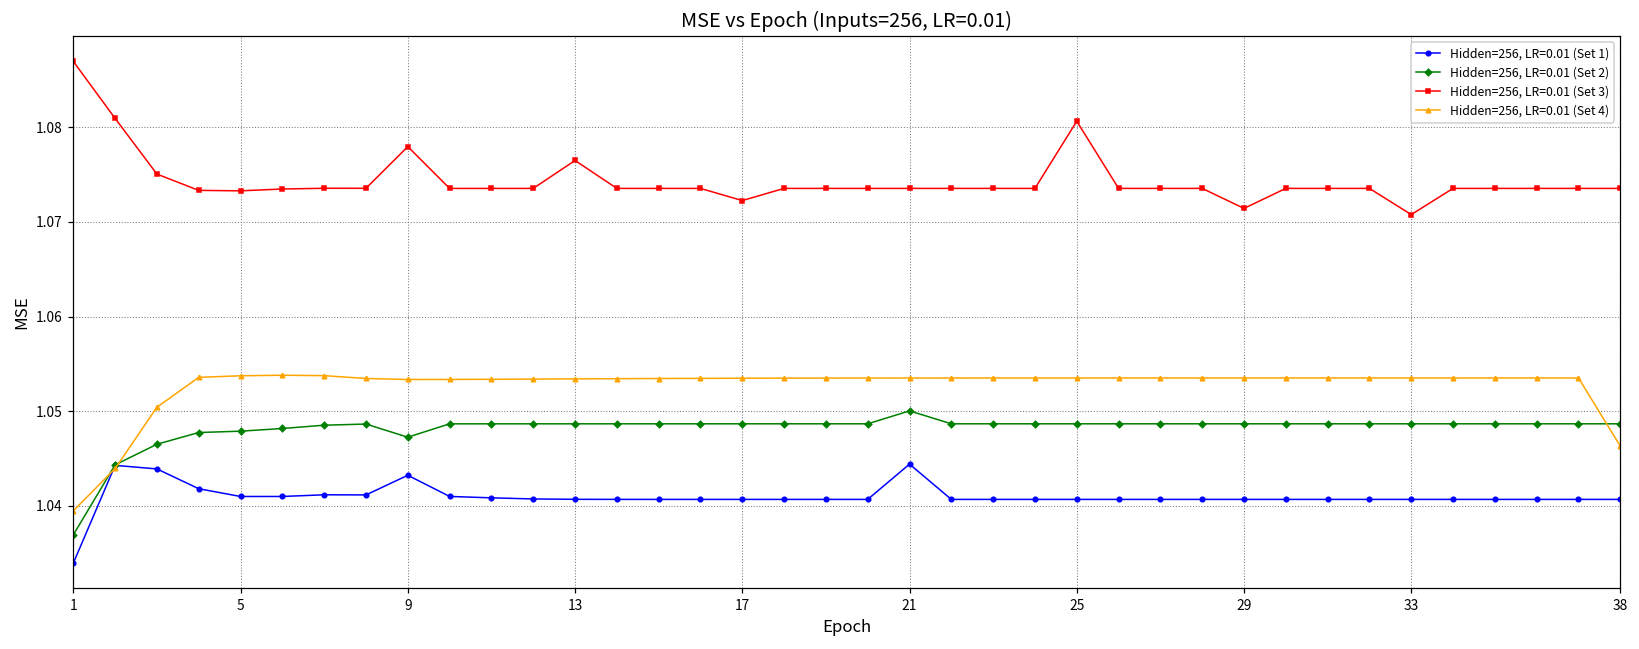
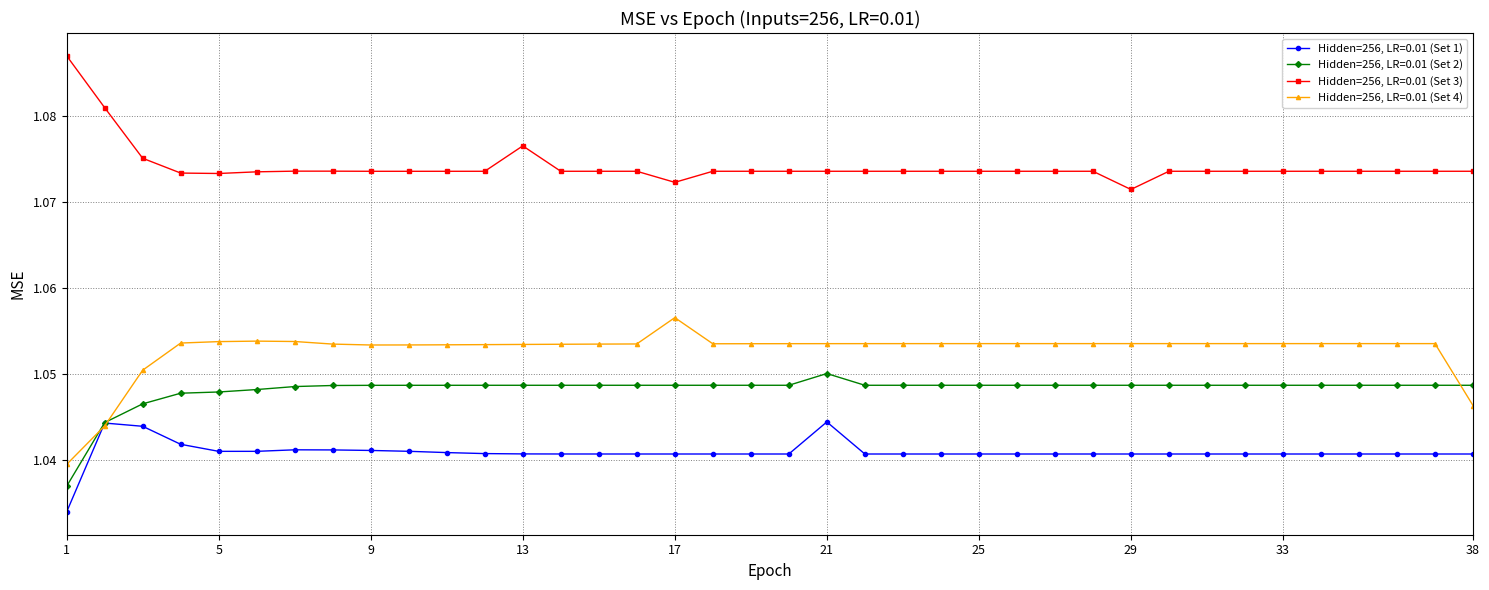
Hidden=256, LR=0.01 (Set 1), 9: 1.043 -> 1.041
Hidden=256, LR=0.01 (Set 2), 9: 1.047 -> 1.049
Hidden=256, LR=0.01 (Set 3), 9: 1.078 -> 1.074
Hidden=256, LR=0.01 (Set 4), 17: 1.053 -> 1.057
Hidden=256, LR=0.01 (Set 3), 25: 1.081 -> 1.074
Hidden=256, LR=0.01 (Set 3), 33: 1.071 -> 1.074
